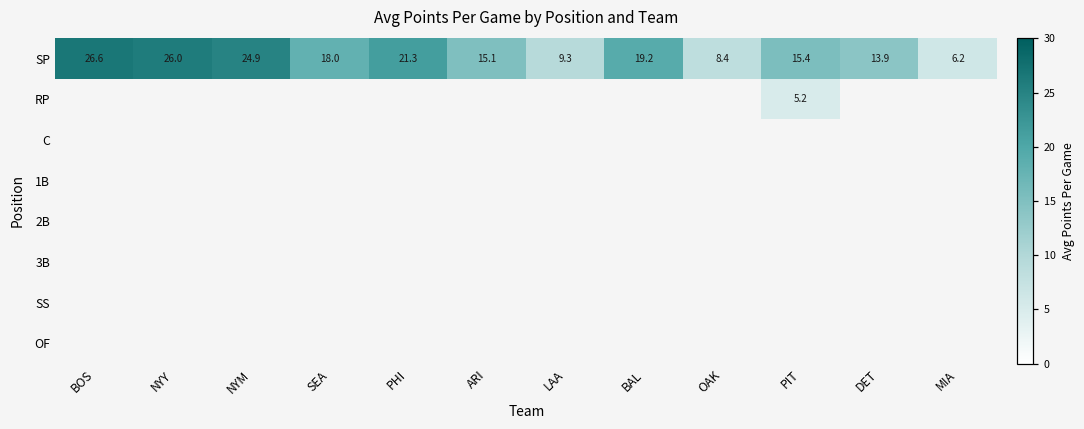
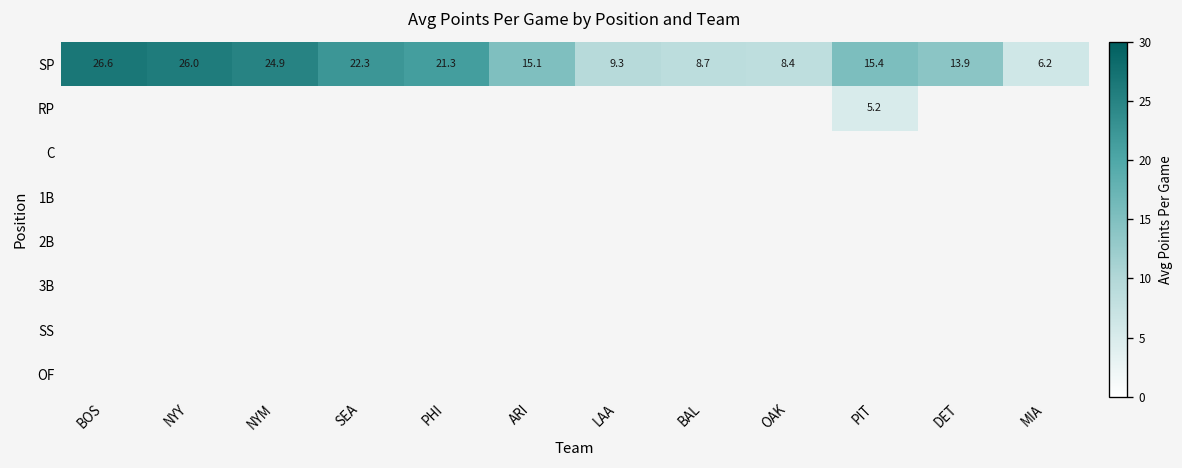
SP, SEA: 18.0 -> 22.3
SP, BAL: 19.2 -> 8.7
